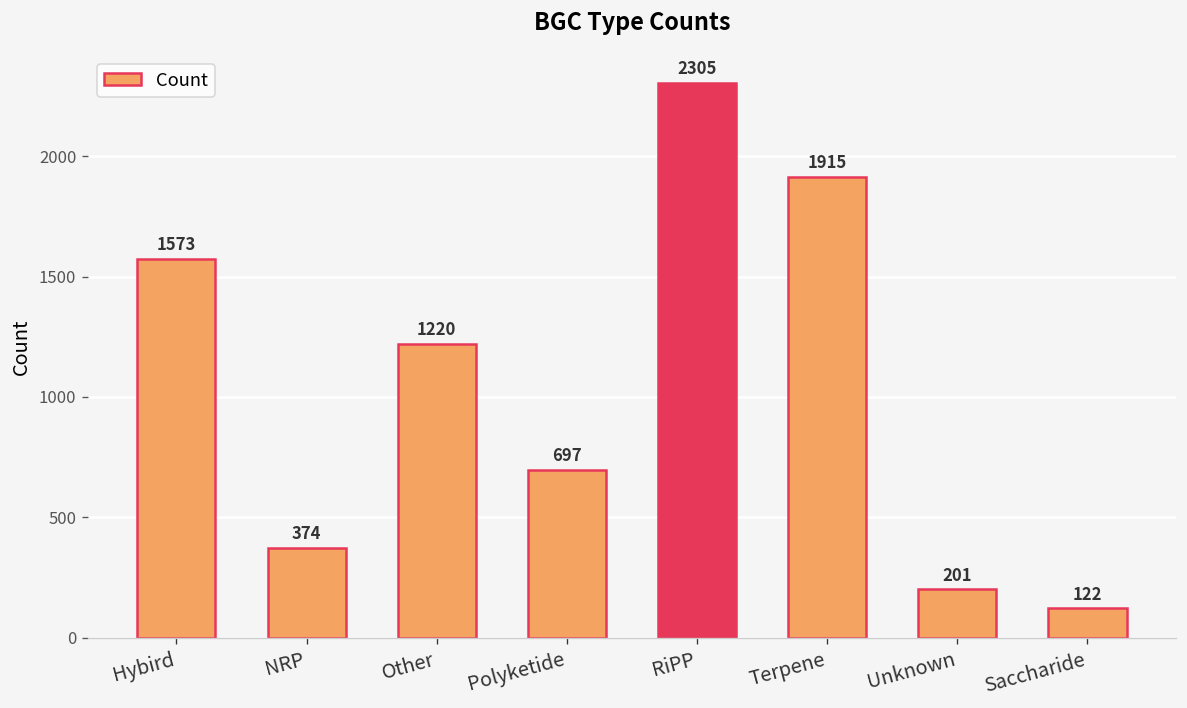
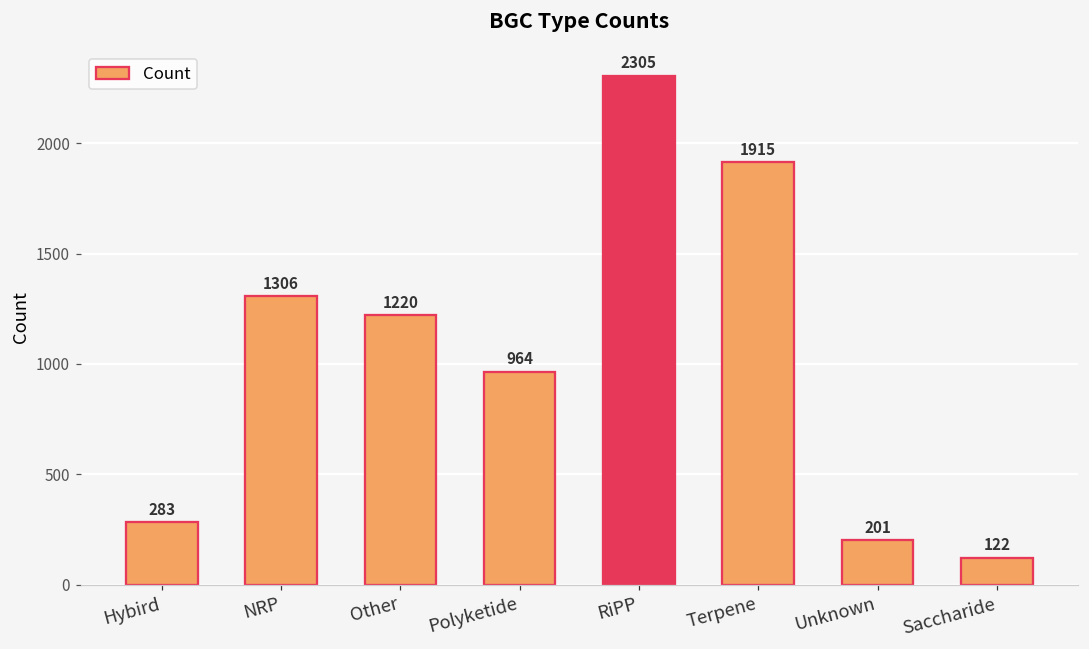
Hybird: 1573 -> 283
NRP: 374 -> 1306
Polyketide: 697 -> 964
